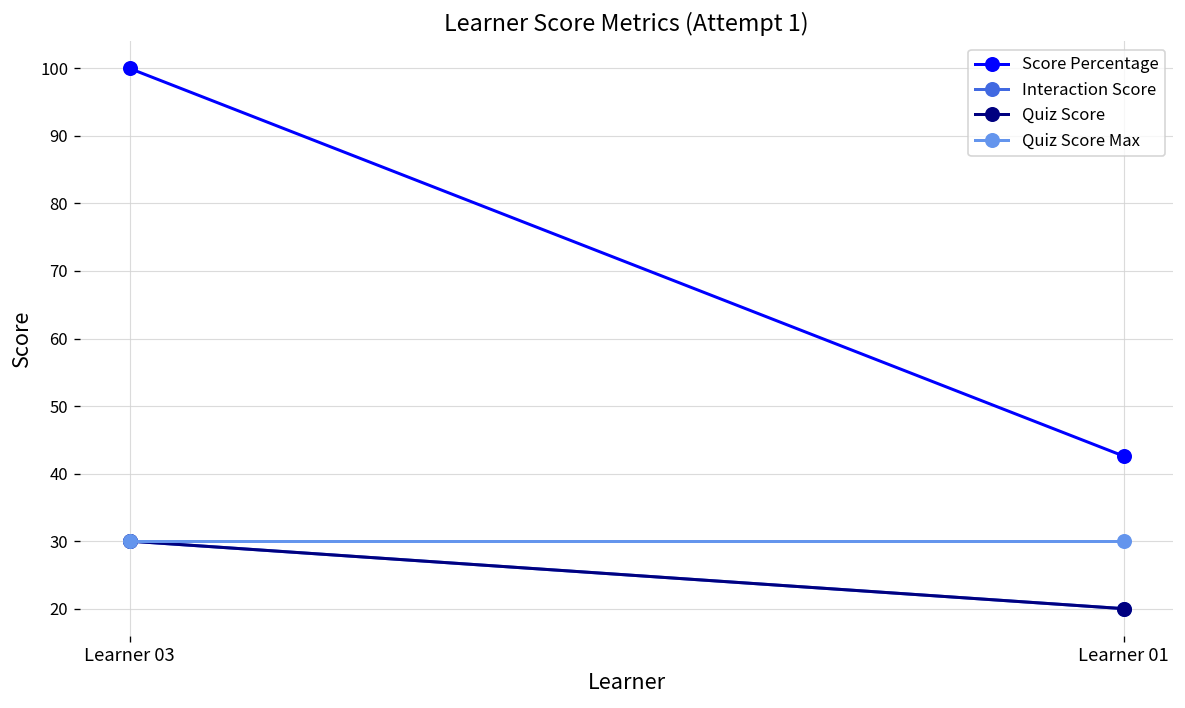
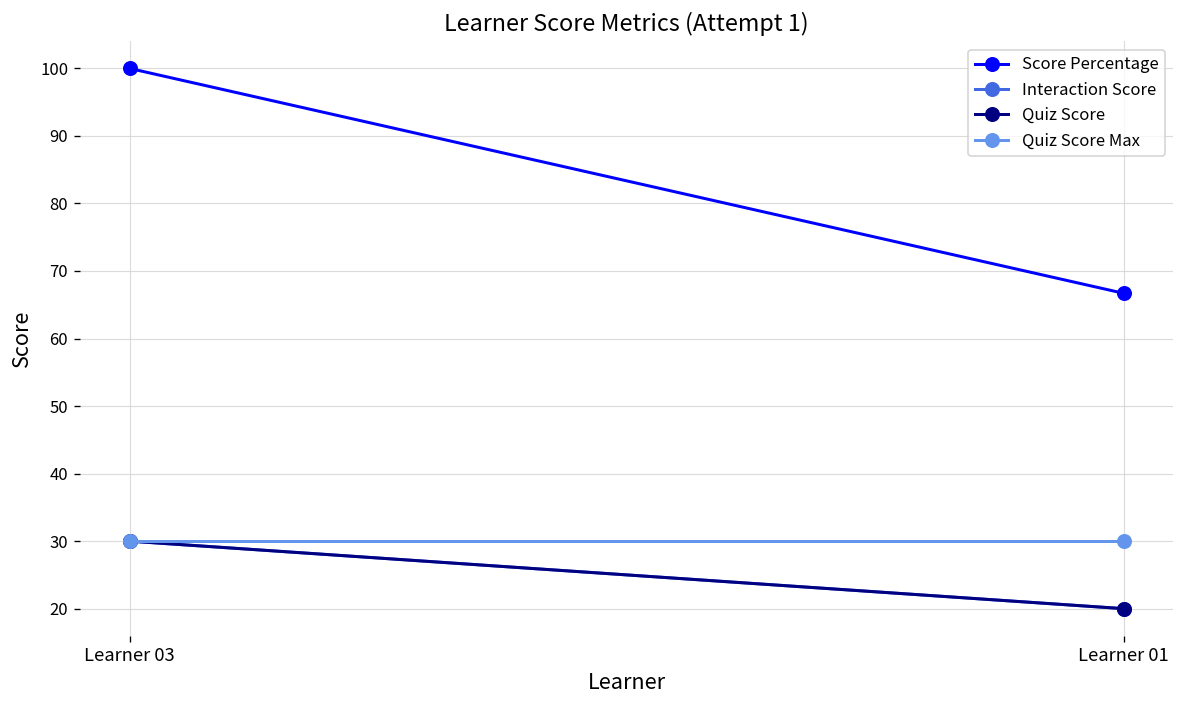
Score Percentage, Learner 01: 43 -> 67
